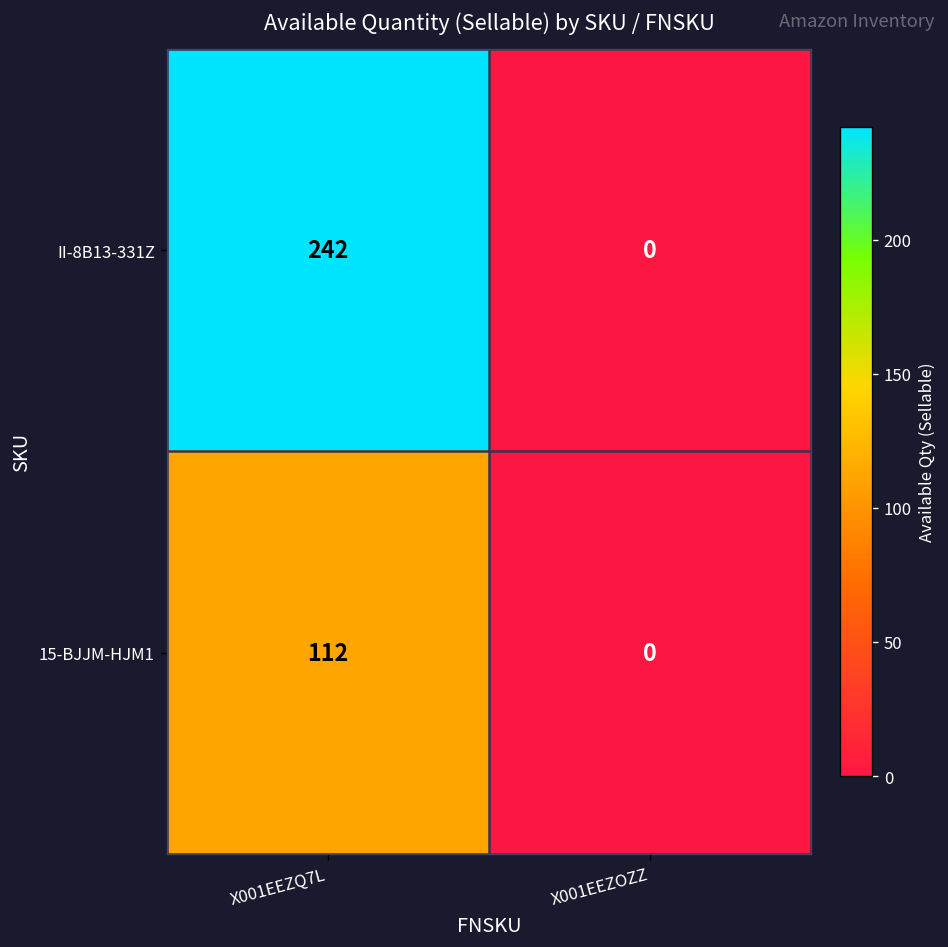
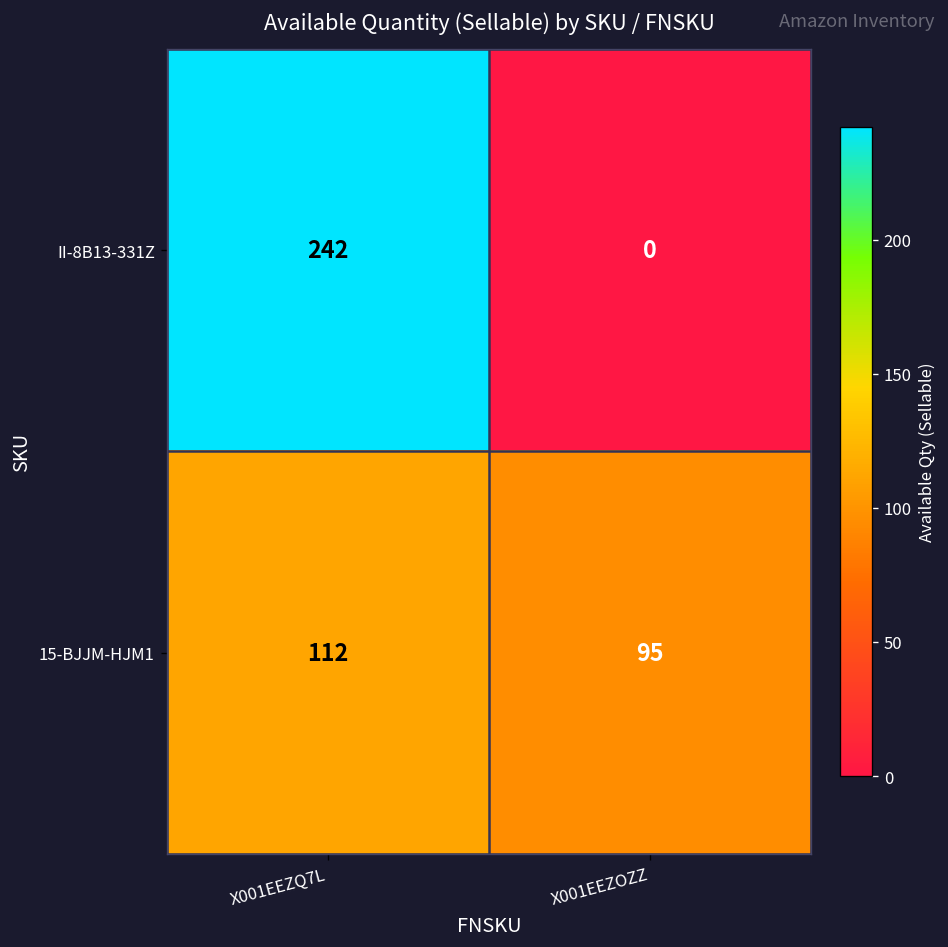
15-BJJM-HJM1, X001EEZOZZ: 0 -> 95
